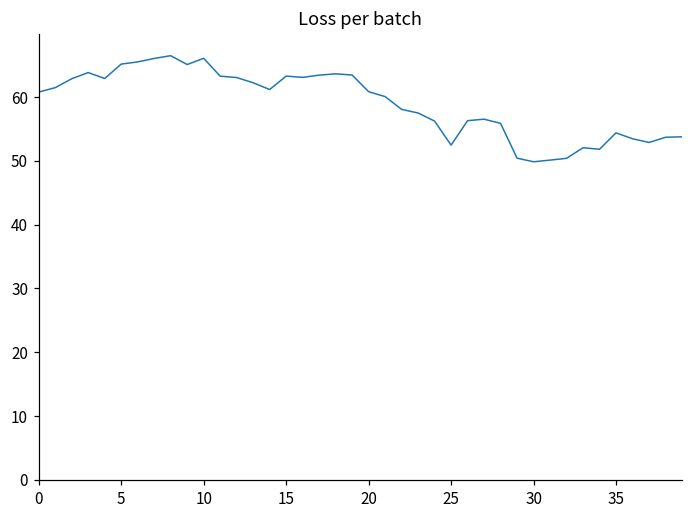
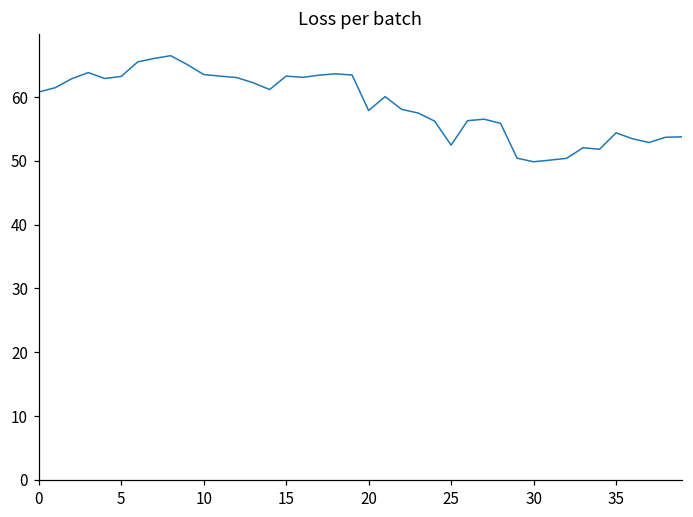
5: 65 -> 63
10: 66 -> 64
20: 61 -> 58
